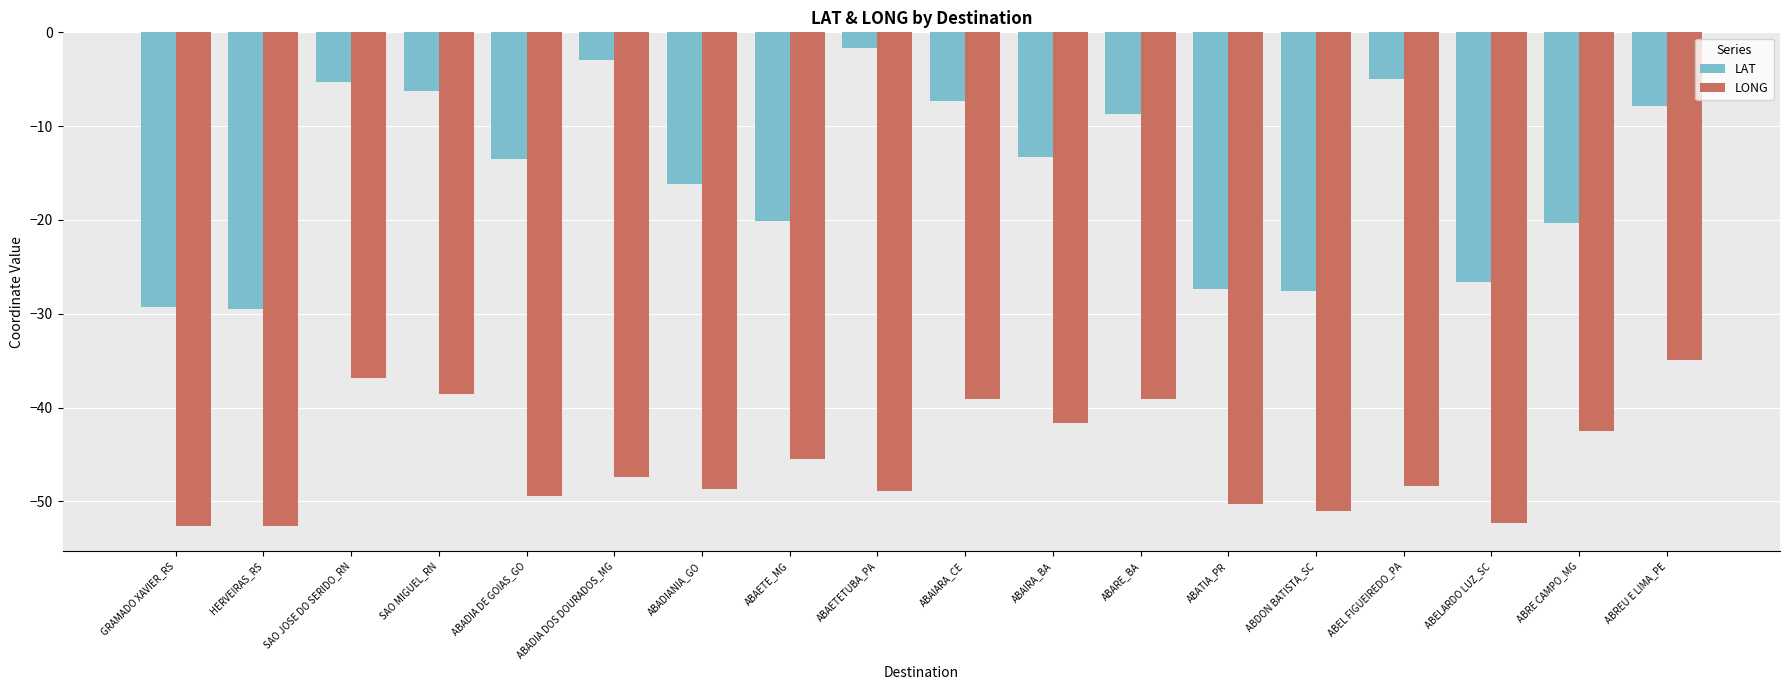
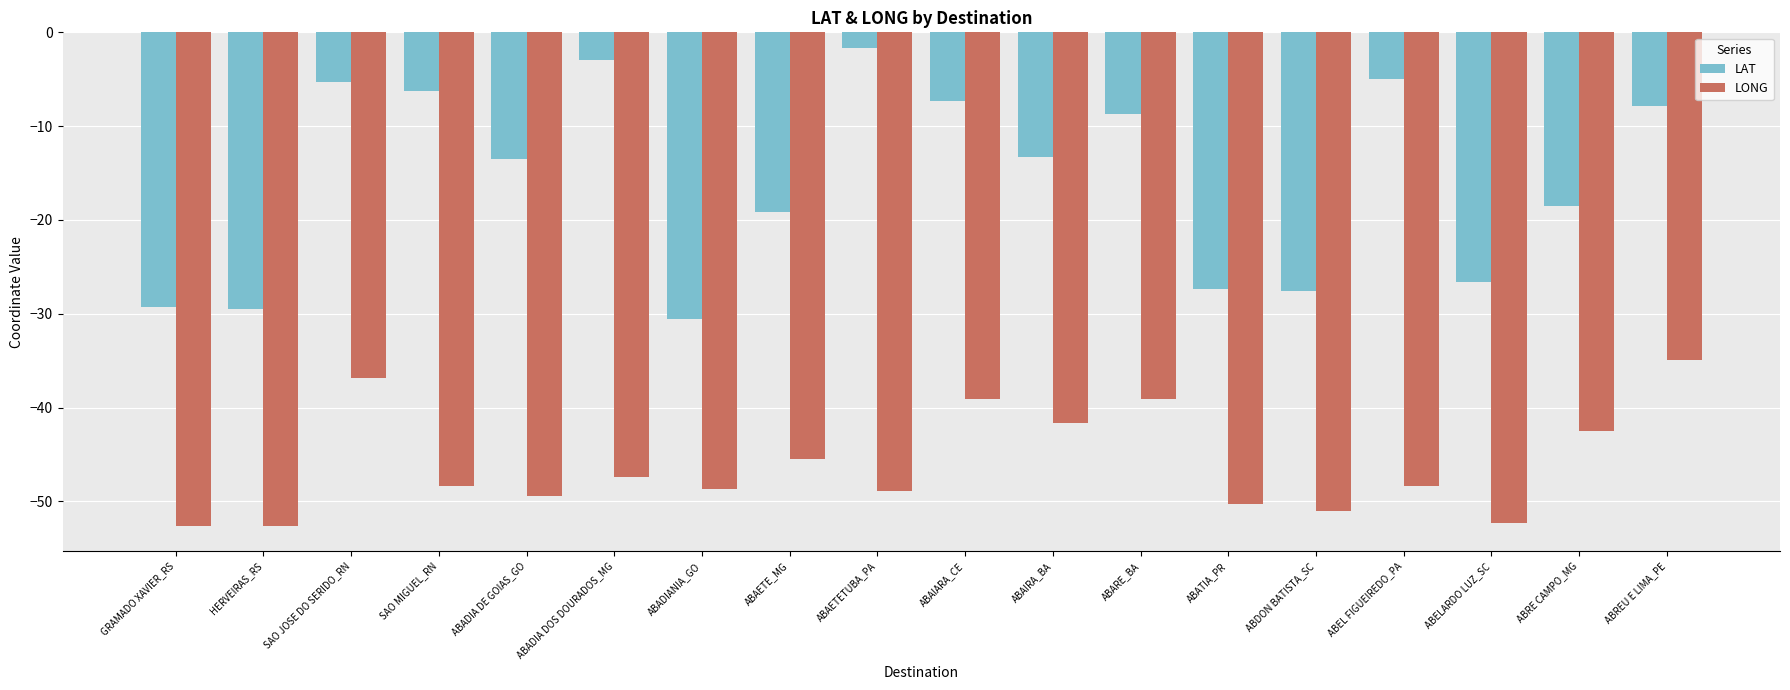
LONG, SAO MIGUEL_RN: -38 -> -48
LAT, ABADIANIA_GO: -16 -> -31
LAT, ABAETE_MG: -20 -> -19
LAT, ABRE CAMPO_MG: -20 -> -18
